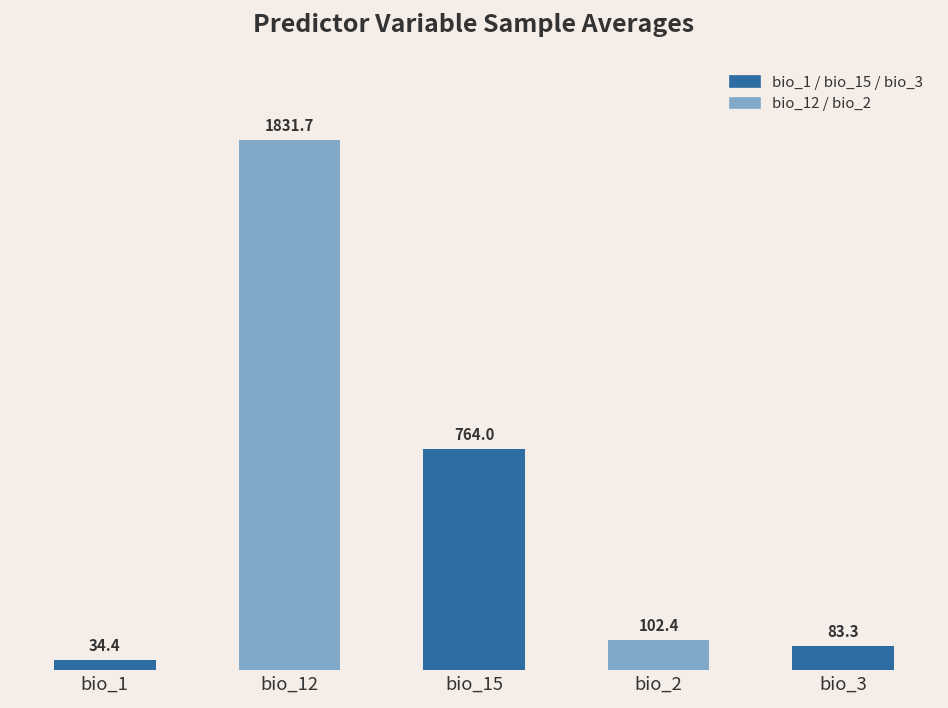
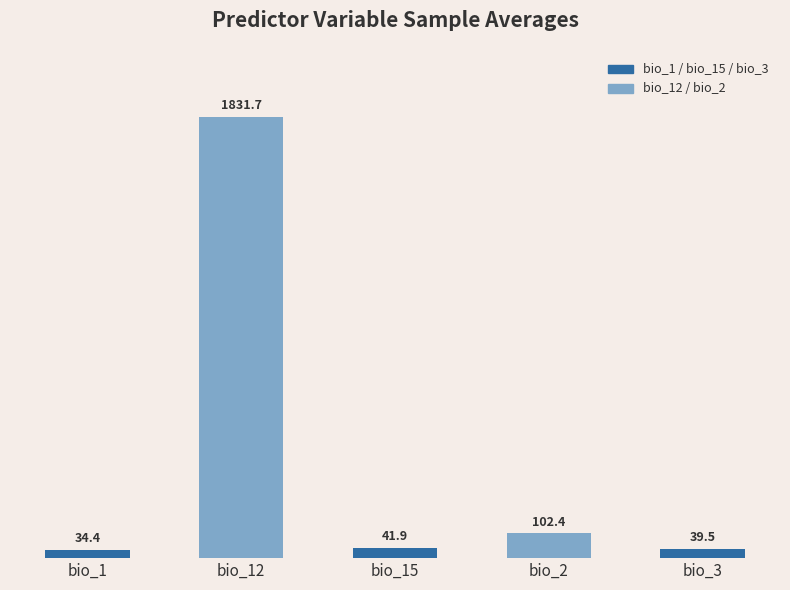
bio_15: 764.0 -> 41.9
bio_3: 83.3 -> 39.5
